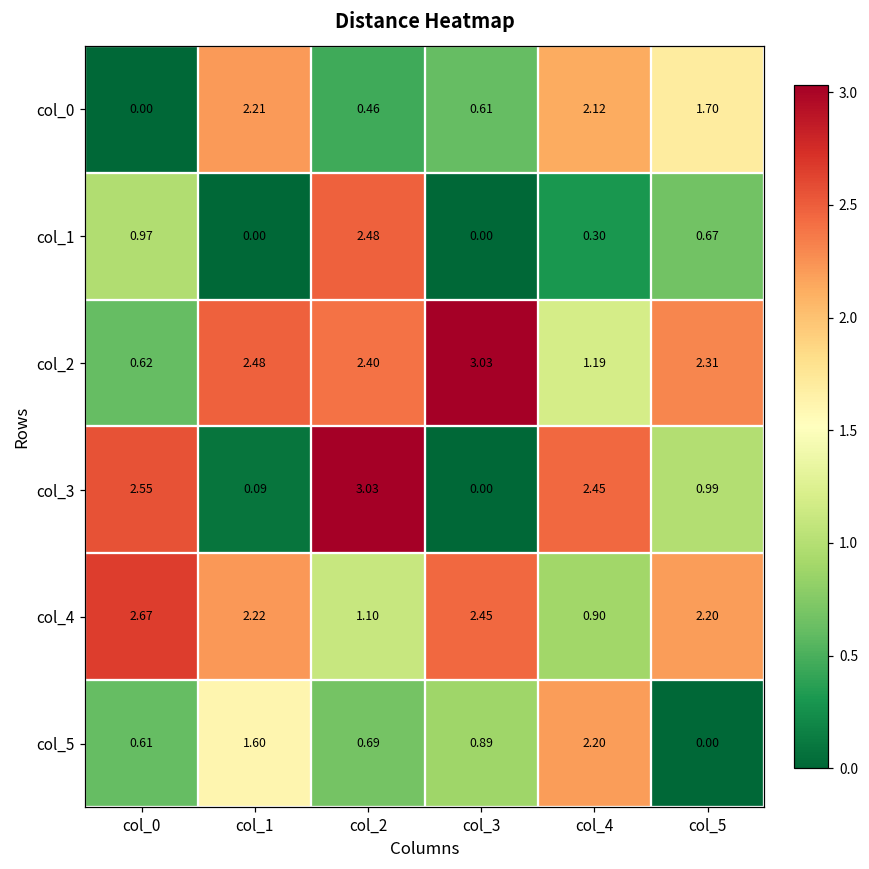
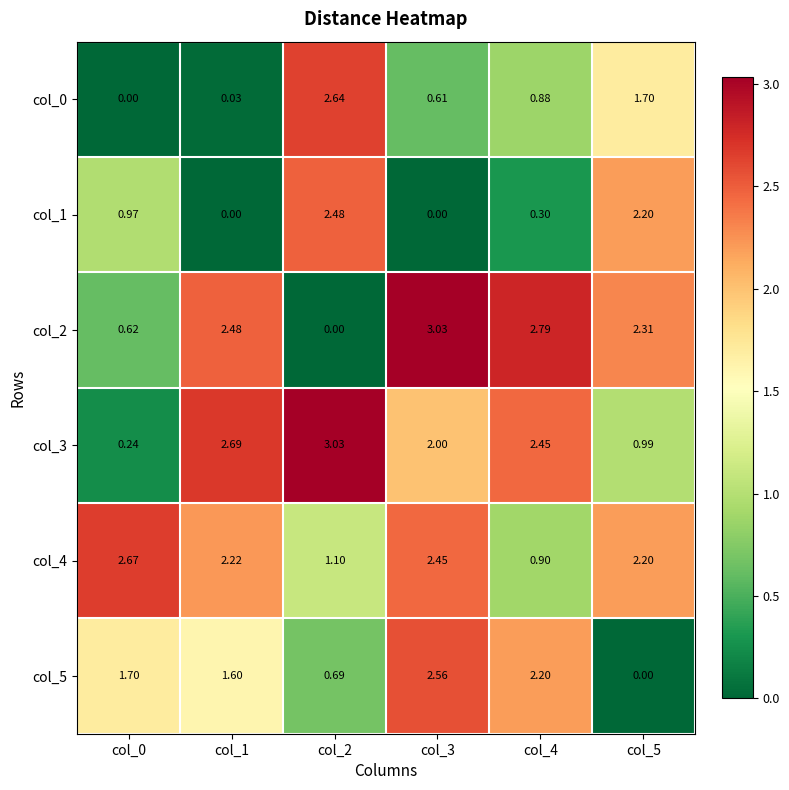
col_0, col_1: 2.21 -> 0.03
col_0, col_2: 0.46 -> 2.64
col_0, col_4: 2.12 -> 0.88
col_1, col_5: 0.67 -> 2.20
col_2, col_2: 2.40 -> 0.00
col_2, col_4: 1.19 -> 2.79
col_3, col_0: 2.55 -> 0.24
col_3, col_1: 0.09 -> 2.69
col_3, col_3: 0.00 -> 2.00
col_5, col_0: 0.61 -> 1.70
col_5, col_3: 0.89 -> 2.56
